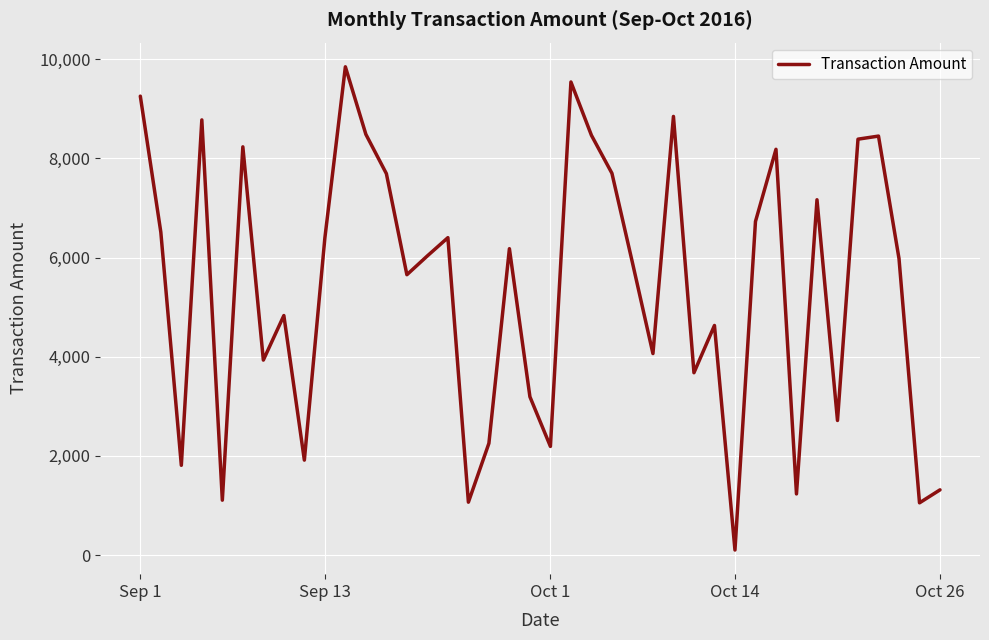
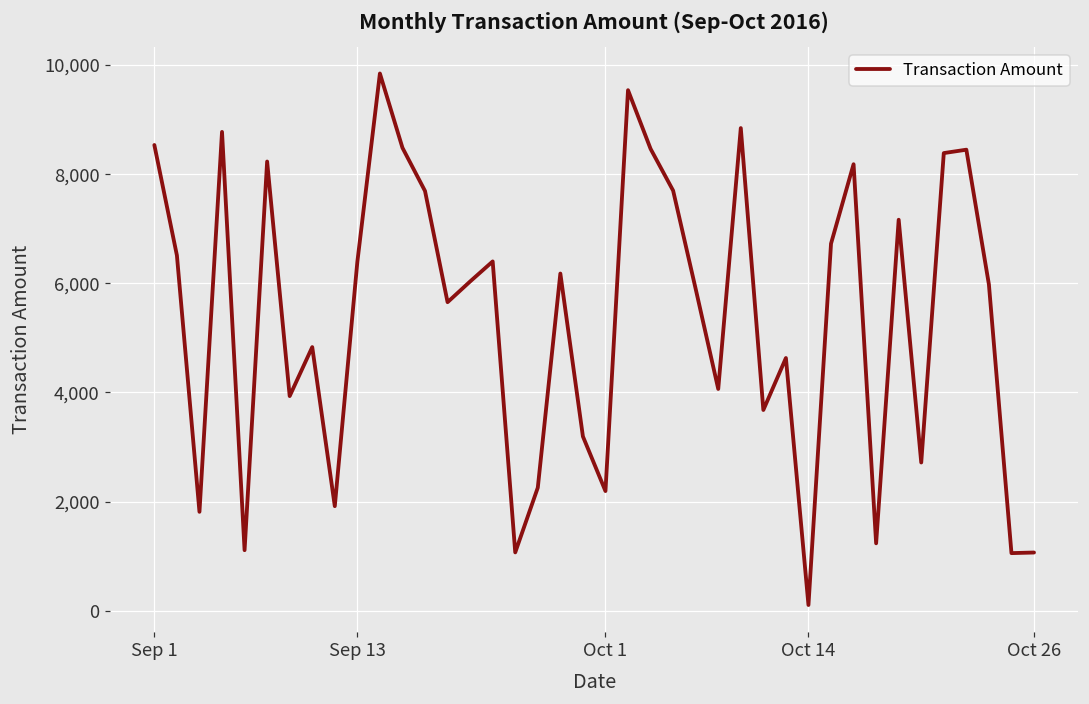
Sep 1: 9,300 -> 8,500
Oct 26: 1,300 -> 1,100
